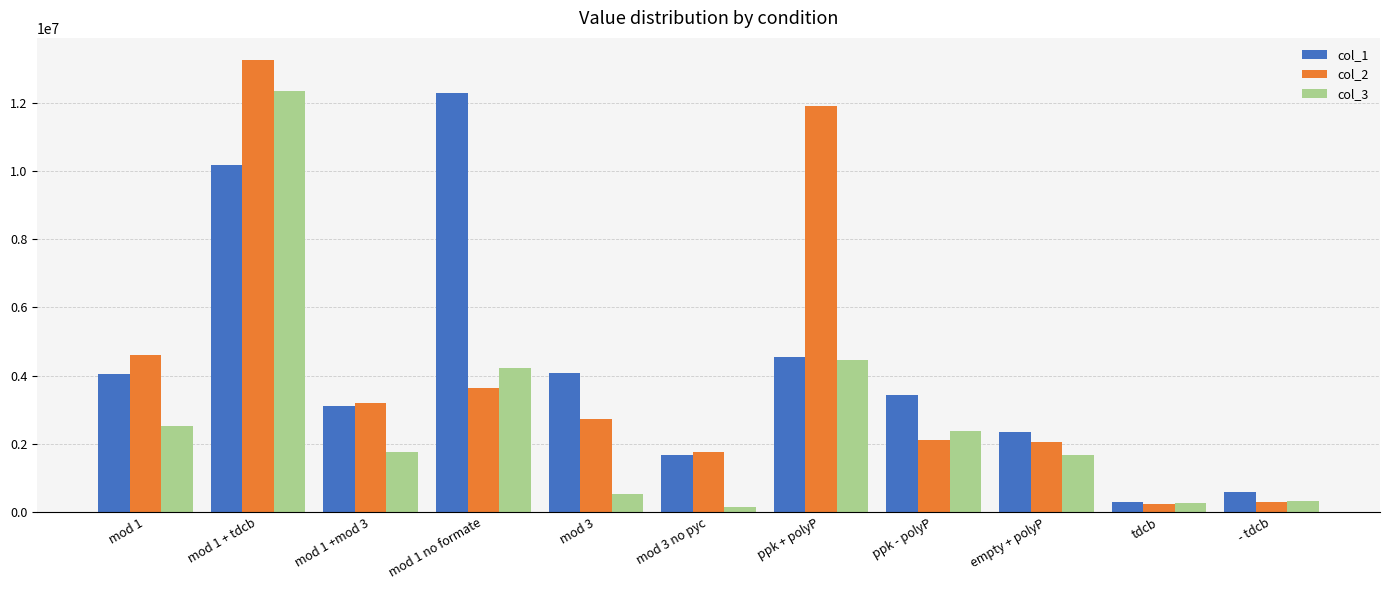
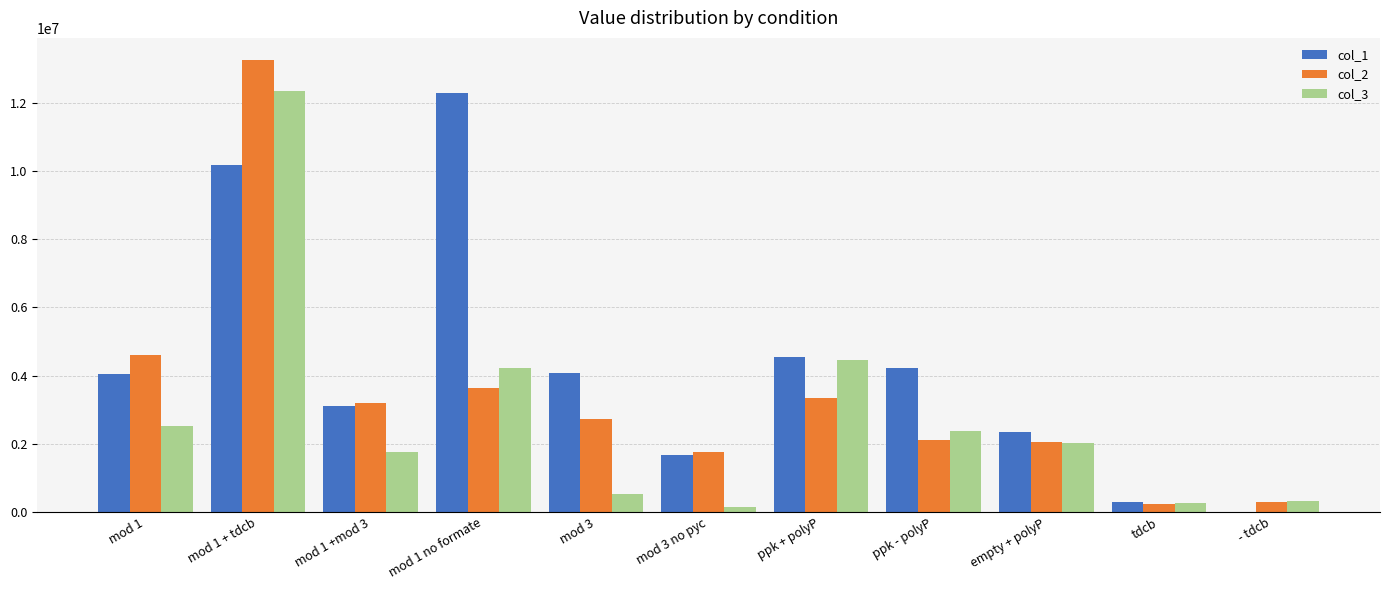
col_2, ppk + polyP: 11900000 -> 3400000
col_1, ppk - polyP: 3400000 -> 4200000
col_3, empty + polyP: 1700000 -> 2000000
col_1, - tdcb: 600000 -> 0
